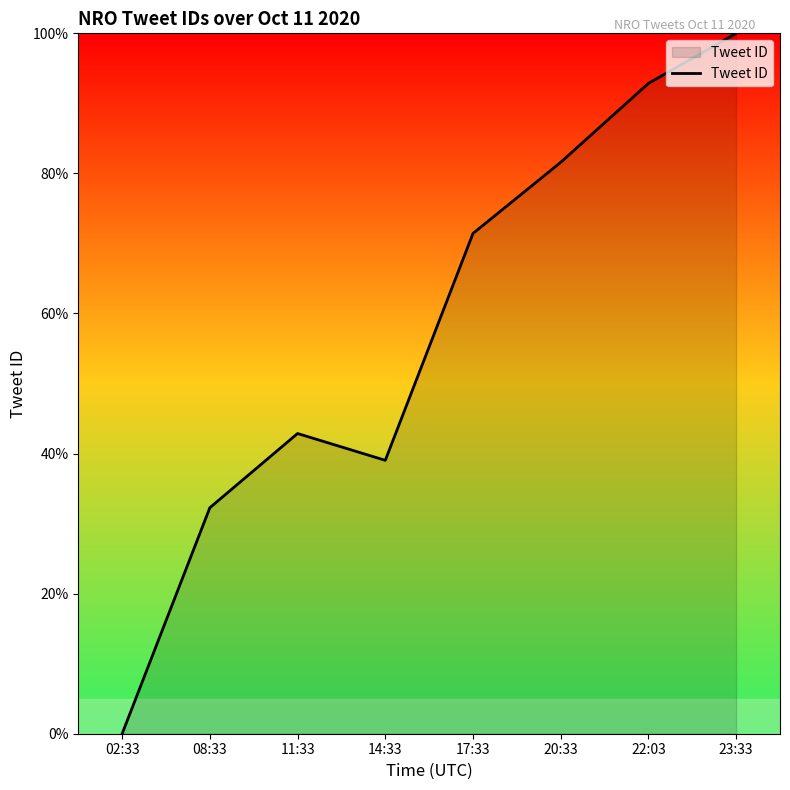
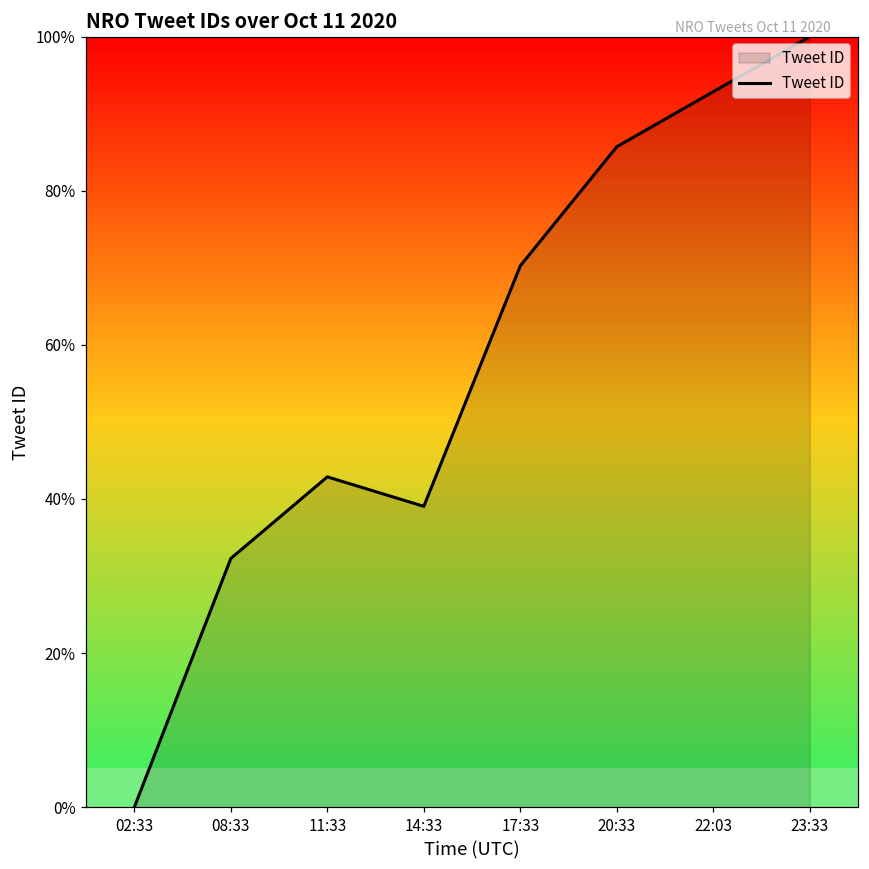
17:33: 71% -> 70%
20:33: 82% -> 86%
